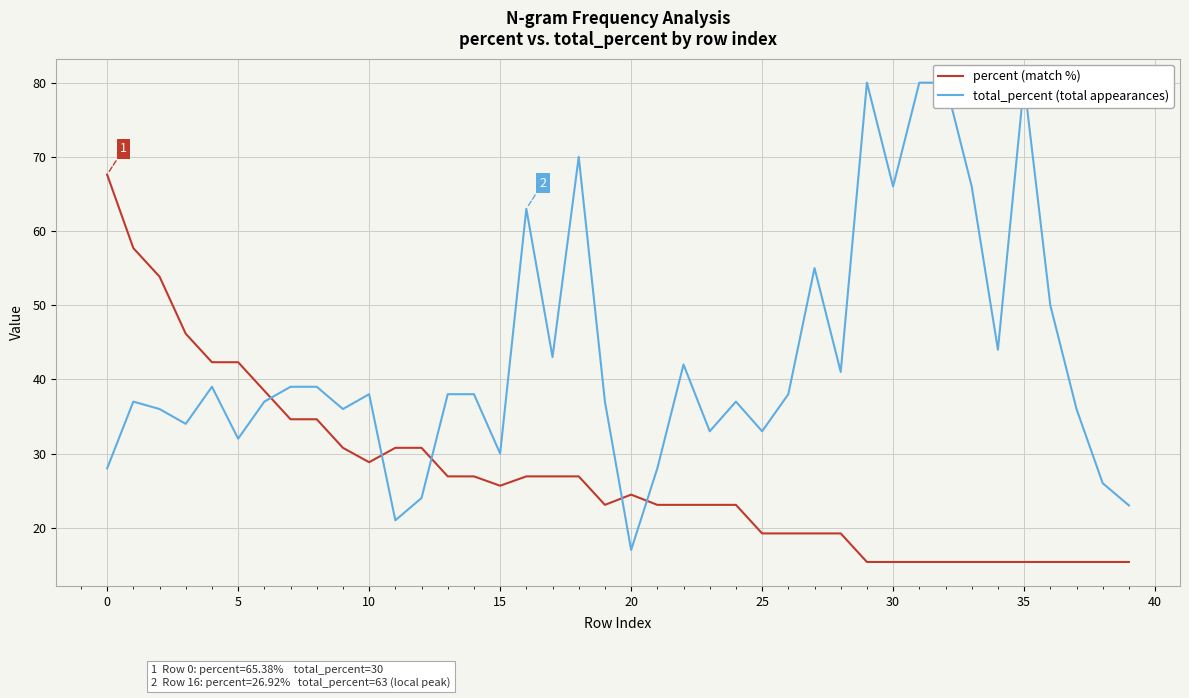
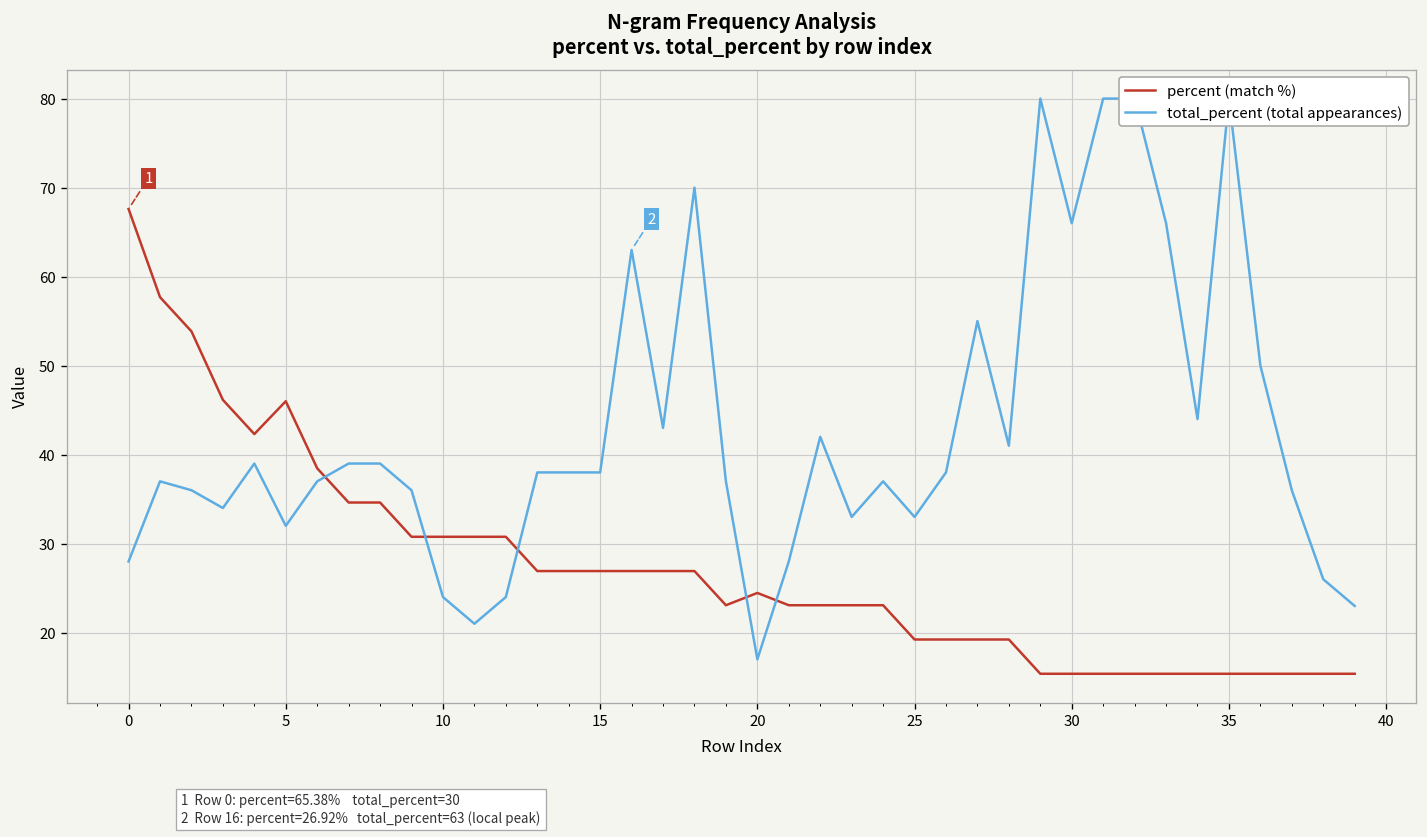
percent (match %), 5: 42 -> 46
percent (match %), 10: 29 -> 31
total_percent (total appearances), 10: 38 -> 24
percent (match %), 15: 26 -> 27
total_percent (total appearances), 15: 30 -> 38
